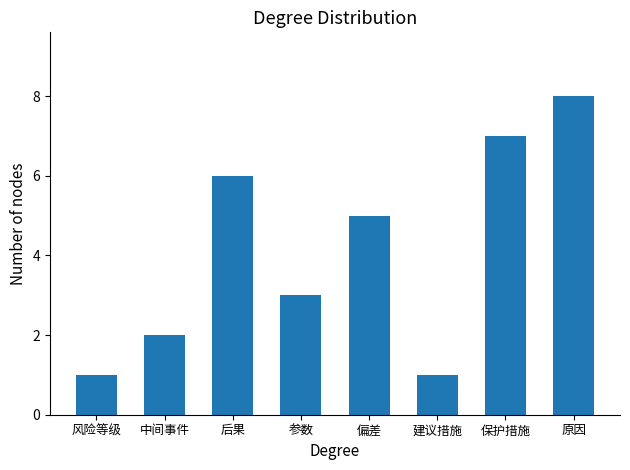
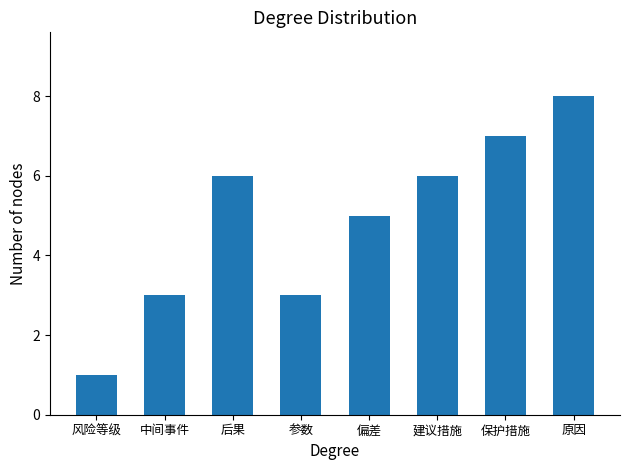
中间事件: 2 -> 3
建议措施: 1 -> 6
